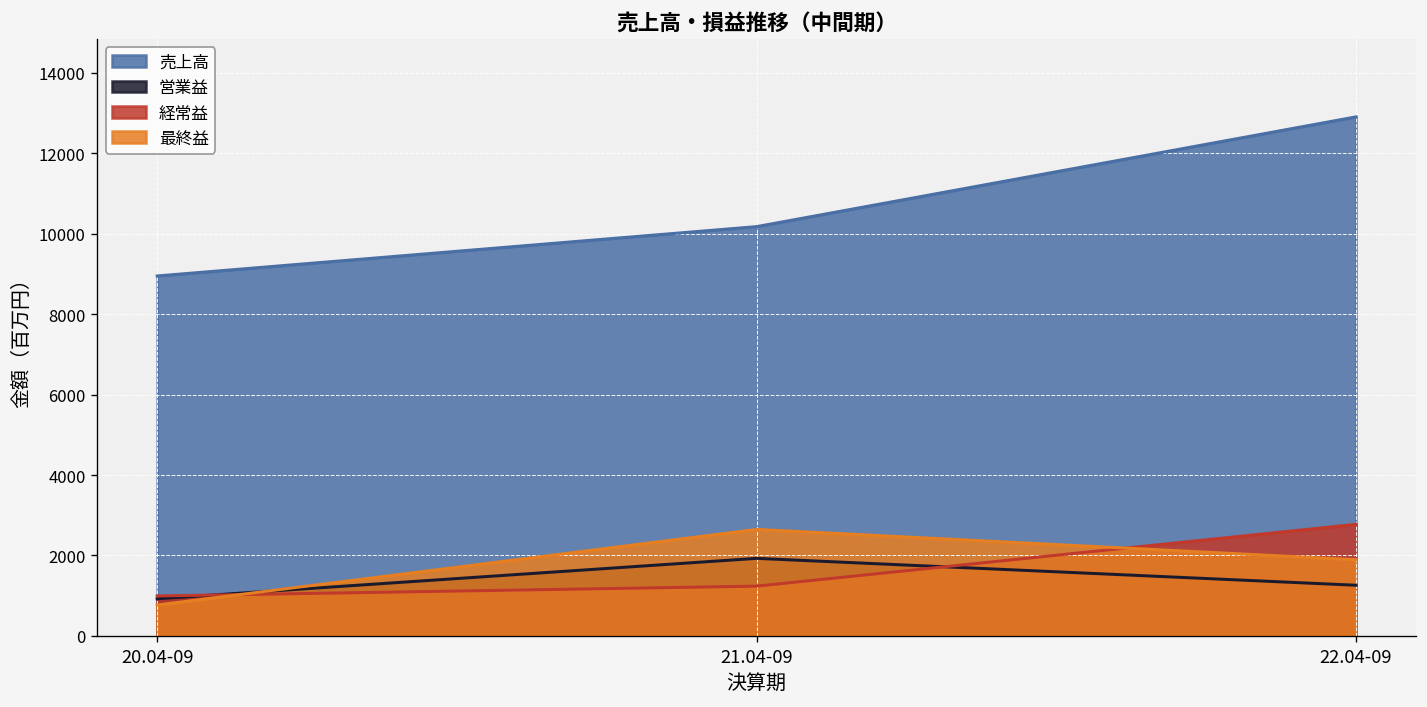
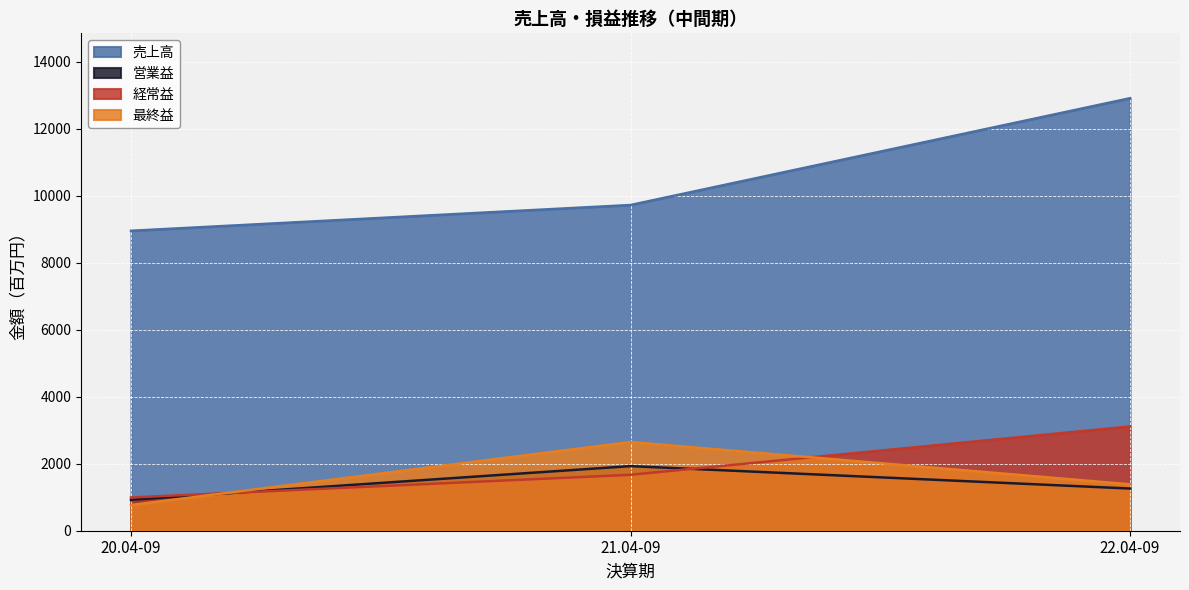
売上高, 21.04-09: 10200 -> 9700
経常益, 21.04-09: 1200 -> 1700
経常益, 22.04-09: 2800 -> 3100
最終益, 22.04-09: 1900 -> 1400
